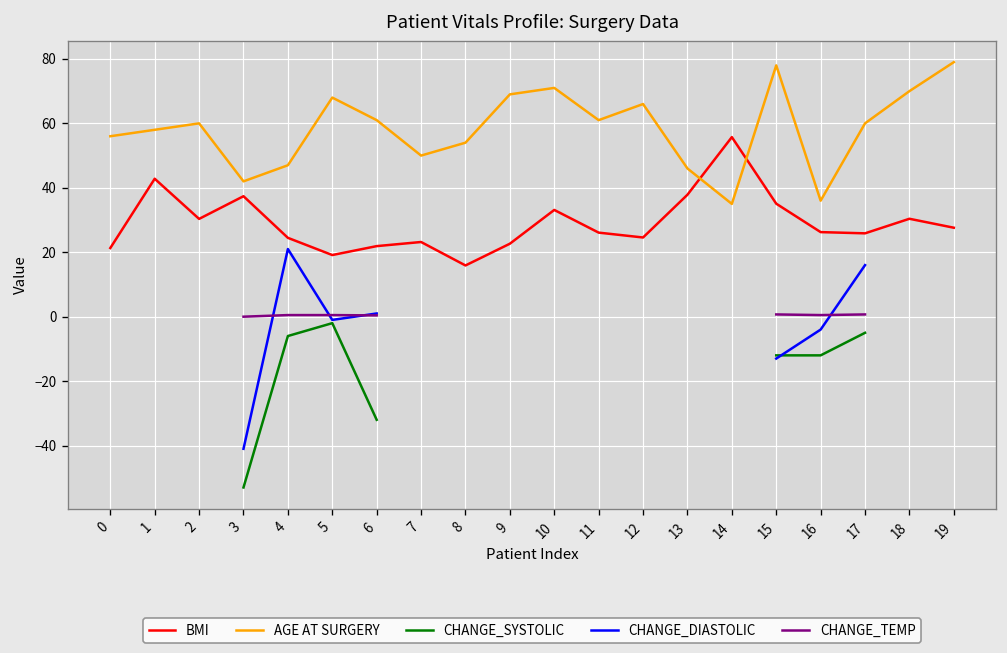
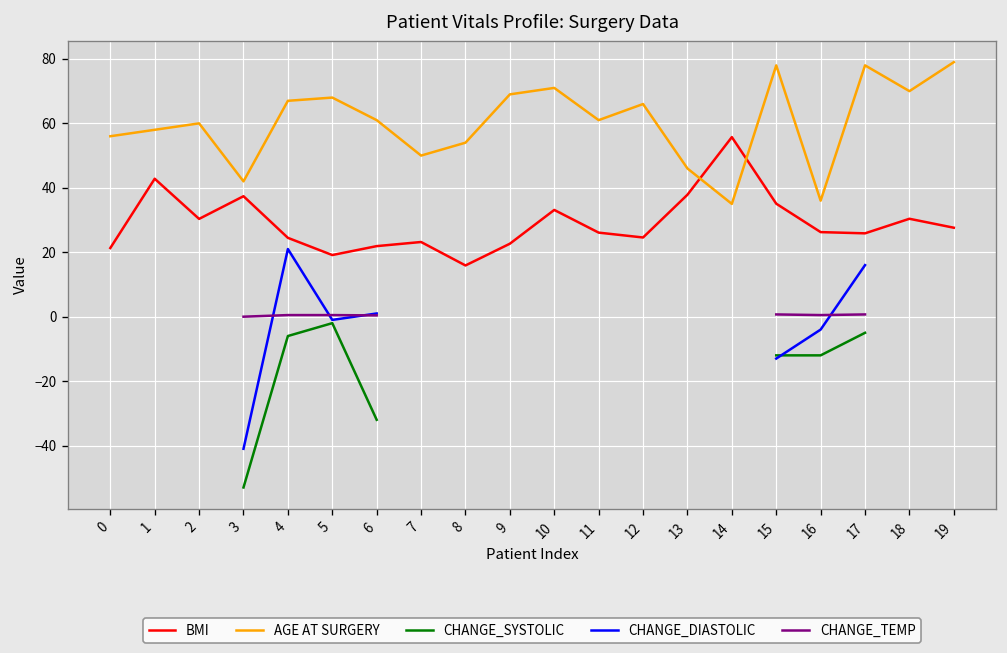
AGE AT SURGERY, 4: 47 -> 67
AGE AT SURGERY, 17: 60 -> 78
